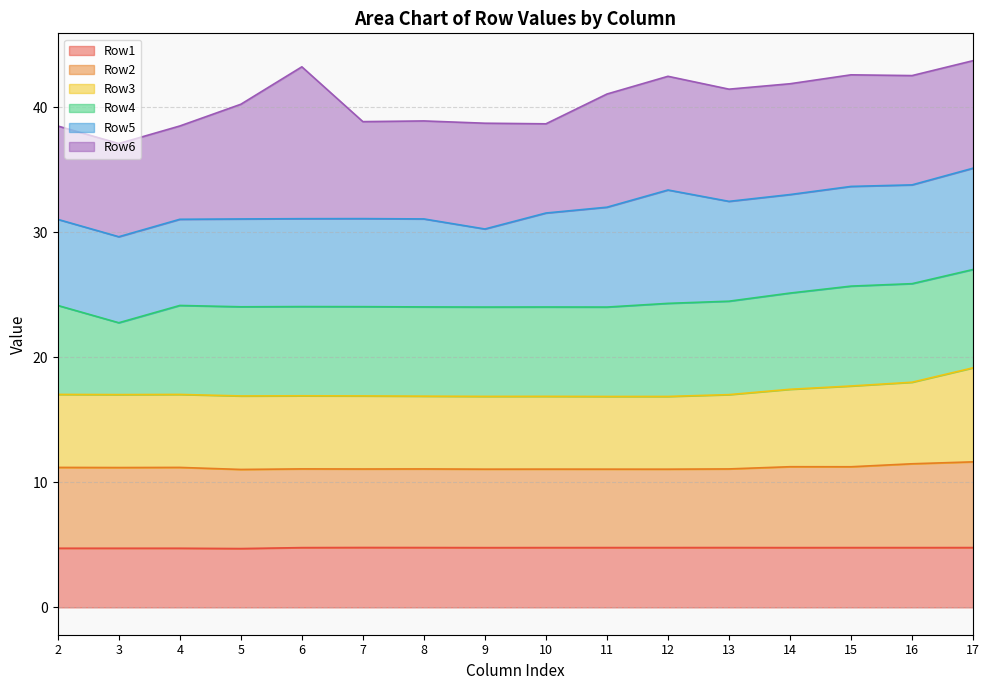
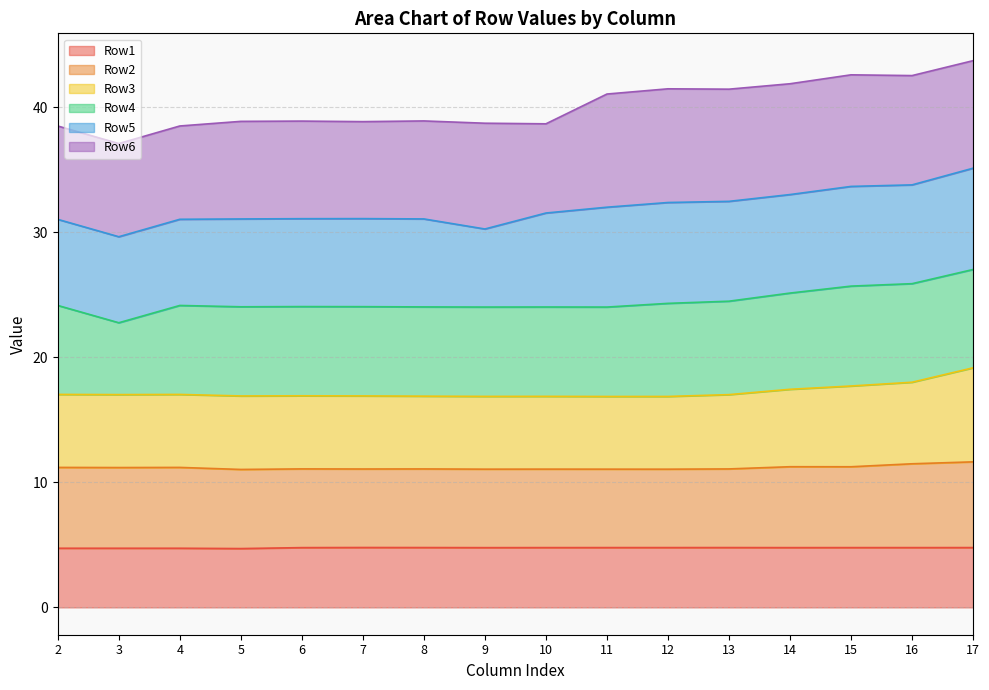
Row6, 5: 9.2 -> 7.8
Row6, 6: 12.1 -> 7.8
Row5, 12: 9.1 -> 8.1
